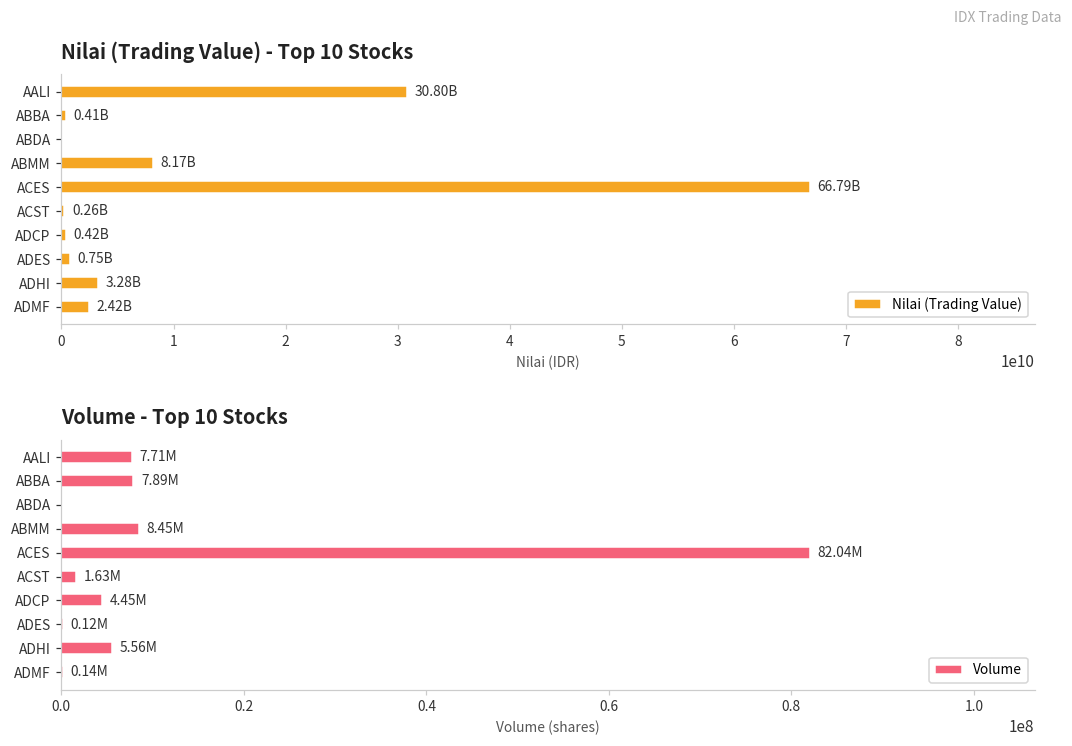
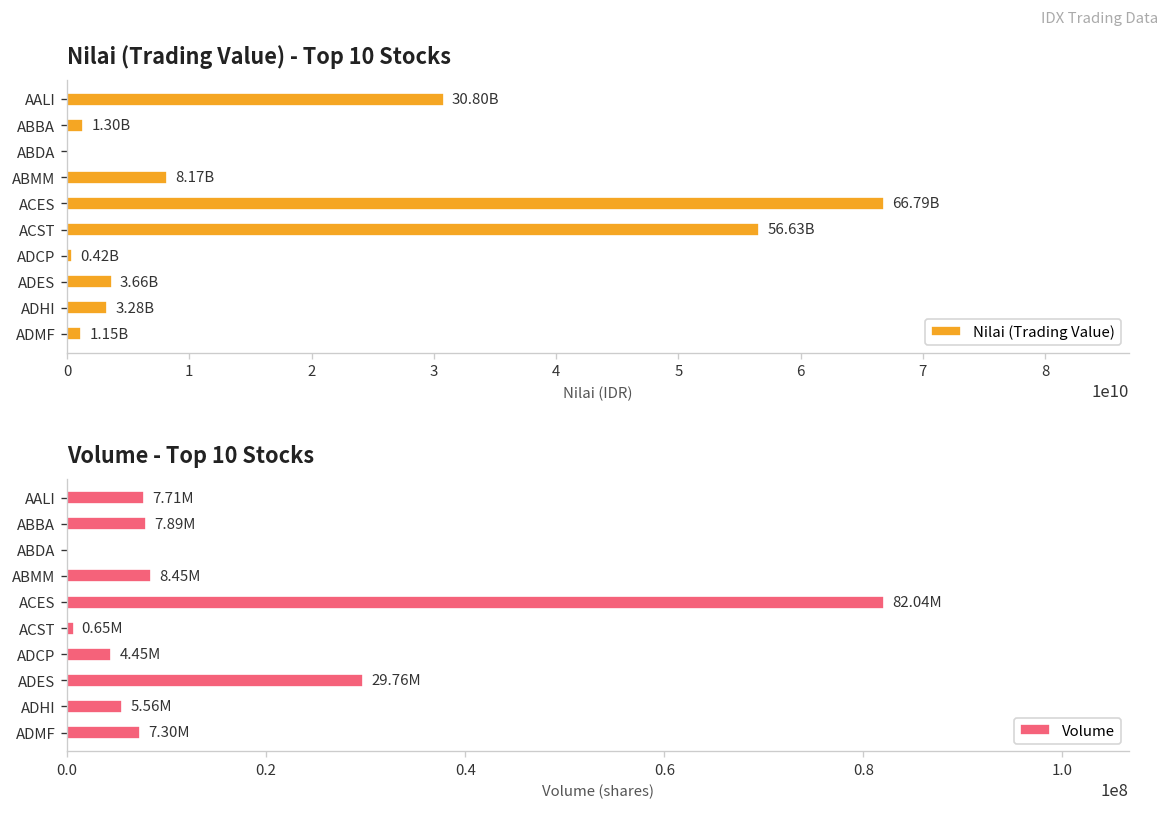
Nilai (Trading Value) - Top 10 Stocks, ABBA: 0.41B -> 1.30B
Nilai (Trading Value) - Top 10 Stocks, ACST: 0.26B -> 56.63B
Nilai (Trading Value) - Top 10 Stocks, ADES: 0.75B -> 3.66B
Nilai (Trading Value) - Top 10 Stocks, ADMF: 2.42B -> 1.15B
Volume - Top 10 Stocks, ACST: 1.63M -> 0.65M
Volume - Top 10 Stocks, ADES: 0.12M -> 29.76M
Volume - Top 10 Stocks, ADMF: 0.14M -> 7.30M
